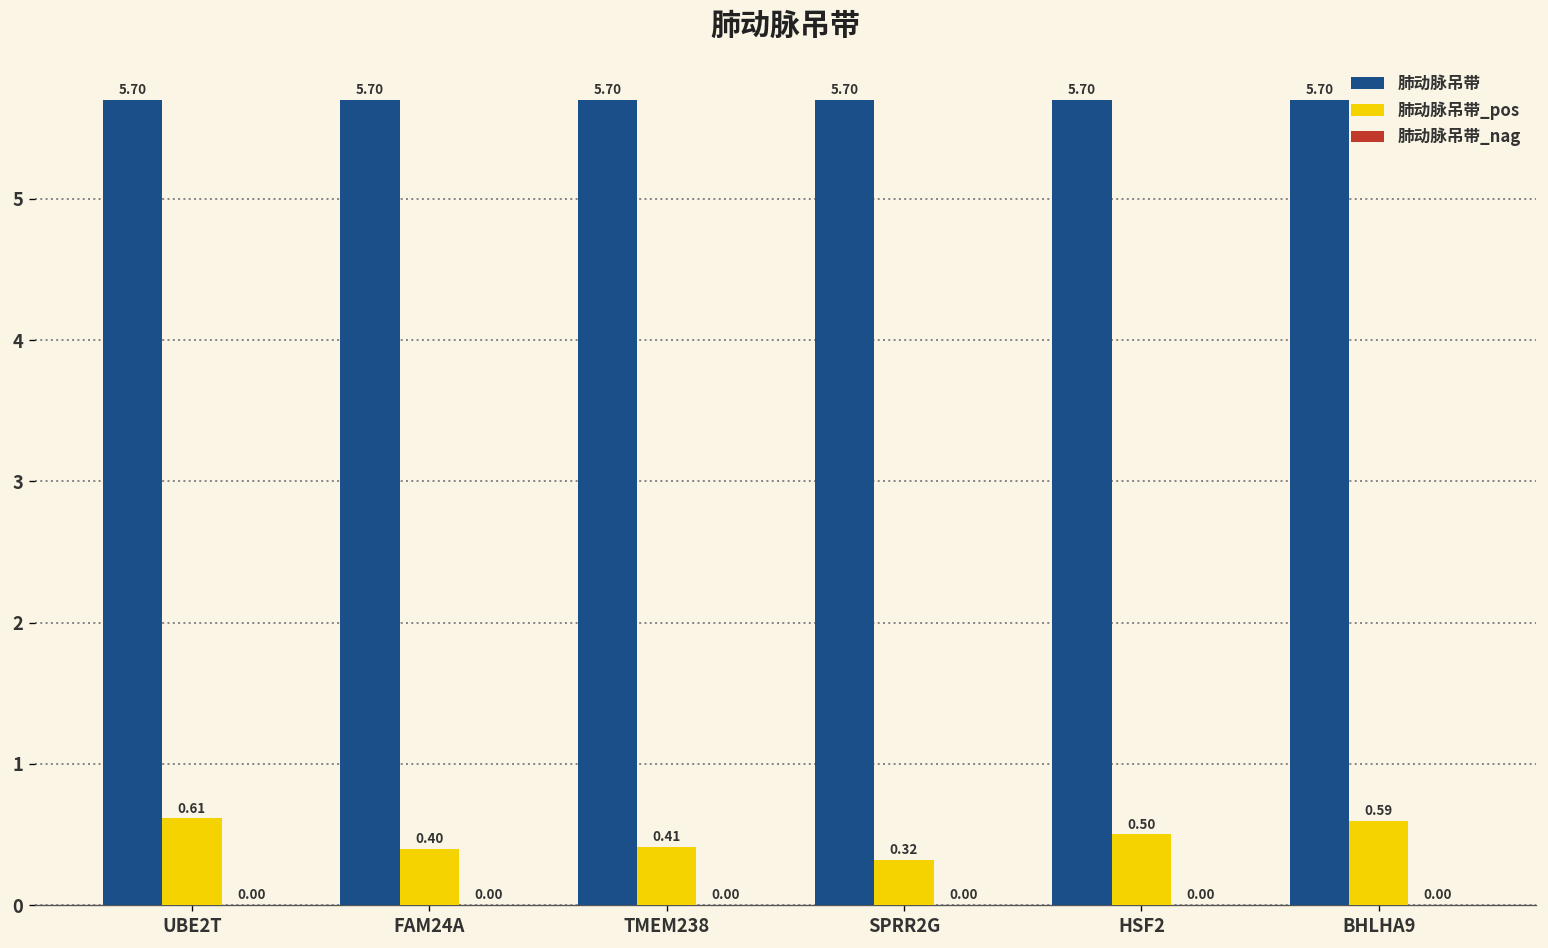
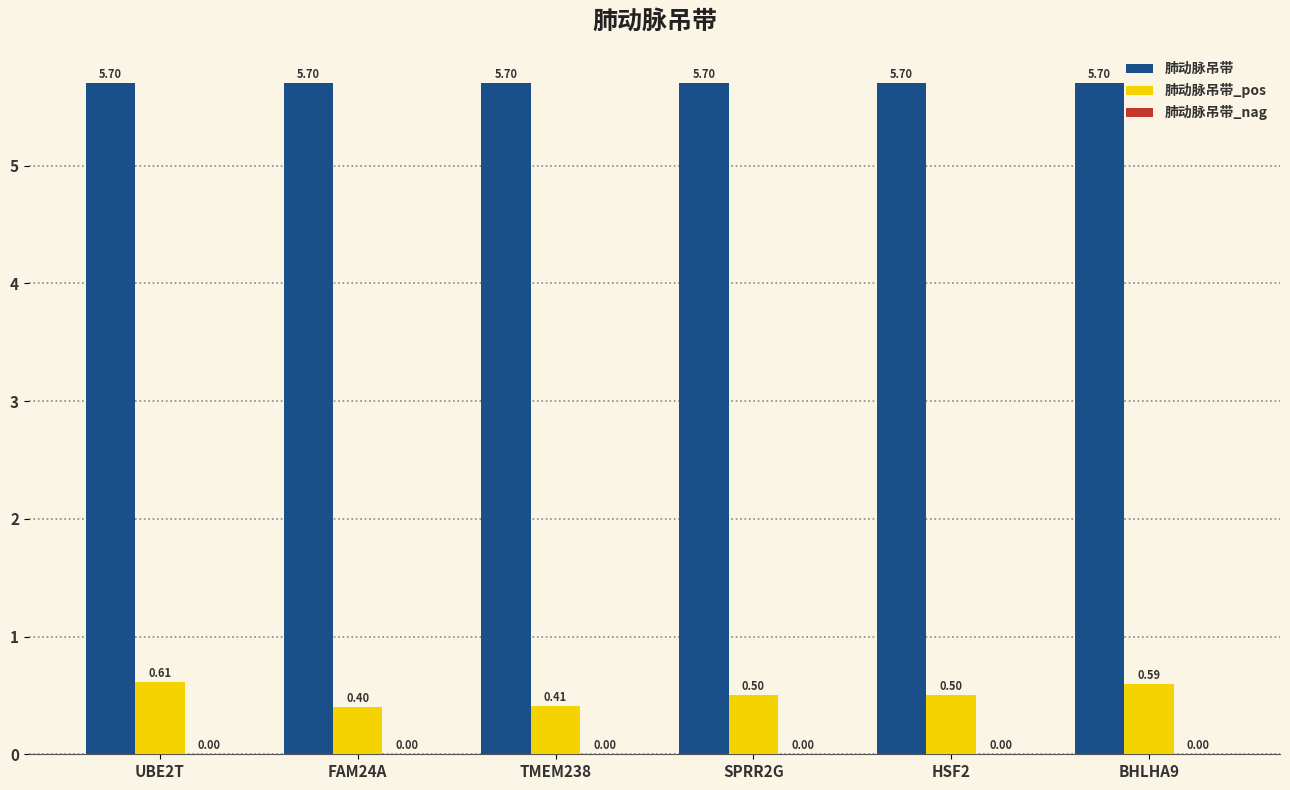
肺动脉吊带_pos, SPRR2G: 0.32 -> 0.50
